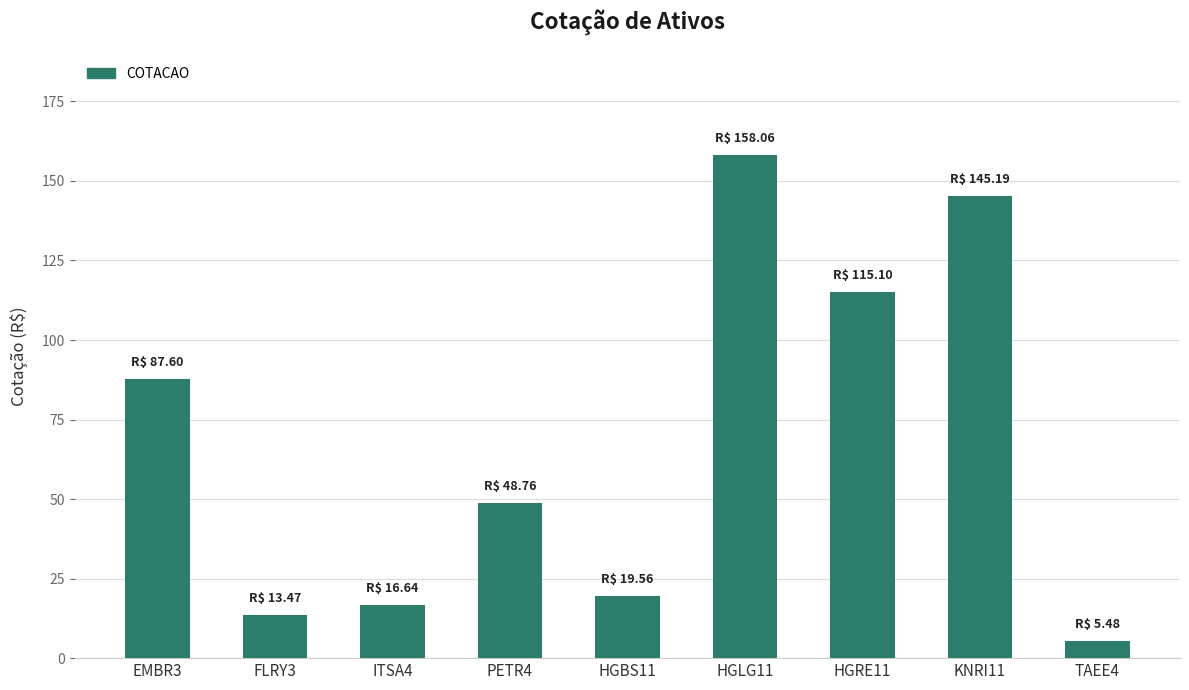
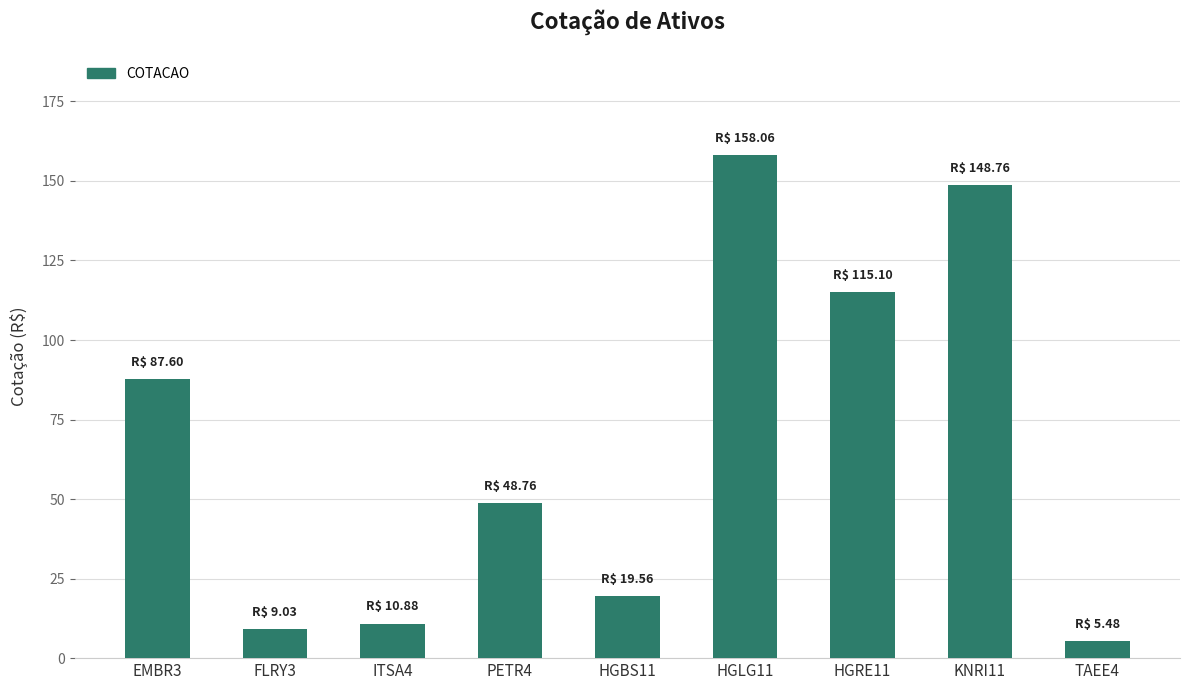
FLRY3: 13.47 -> 9.03
ITSA4: 16.64 -> 10.88
KNRI11: 145.19 -> 148.76
